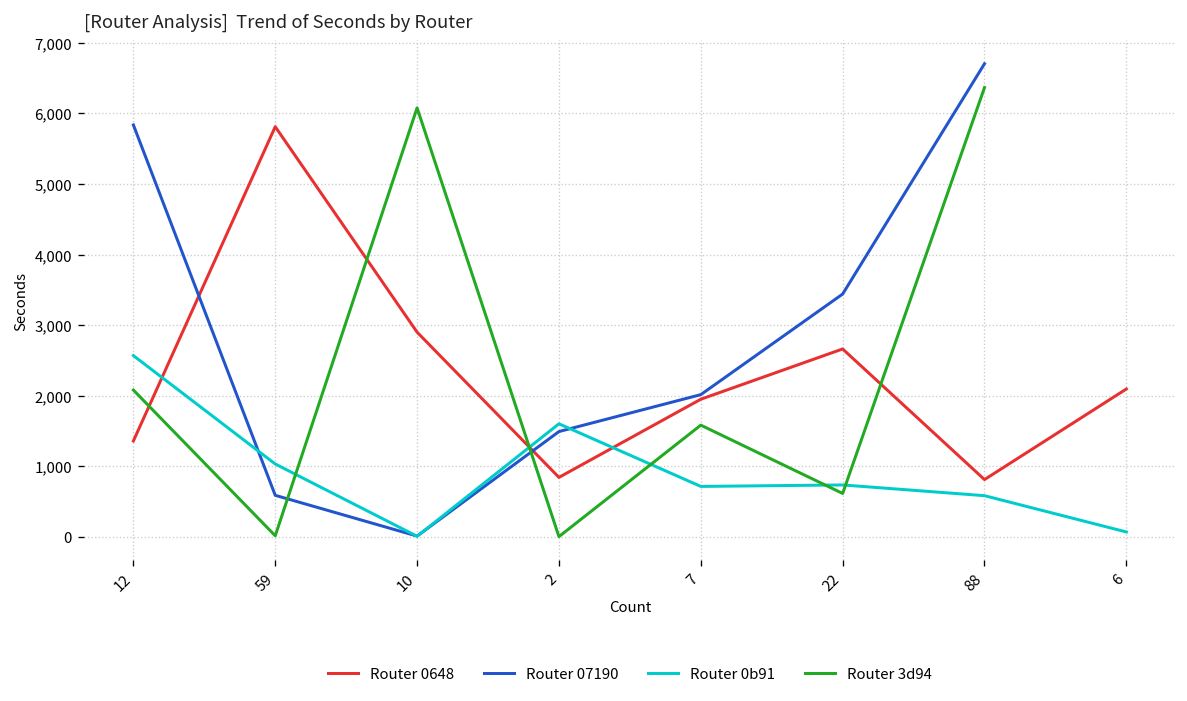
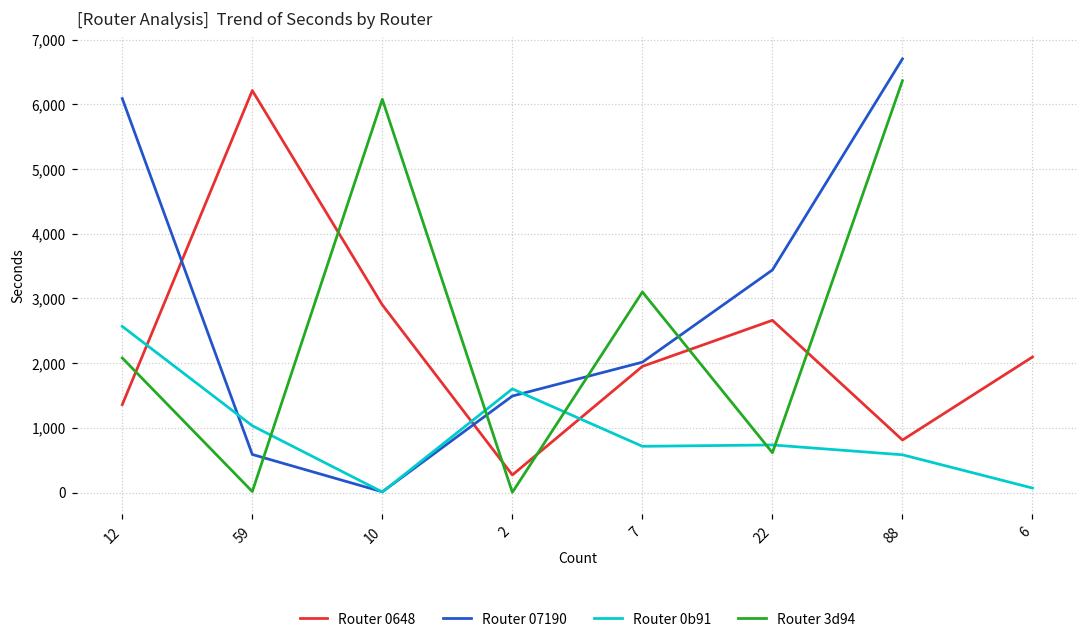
Router 07190, 12: 5,800 -> 6,100
Router 0648, 59: 5,800 -> 6,200
Router 0648, 2: 800 -> 300
Router 3d94, 7: 1,600 -> 3,100
